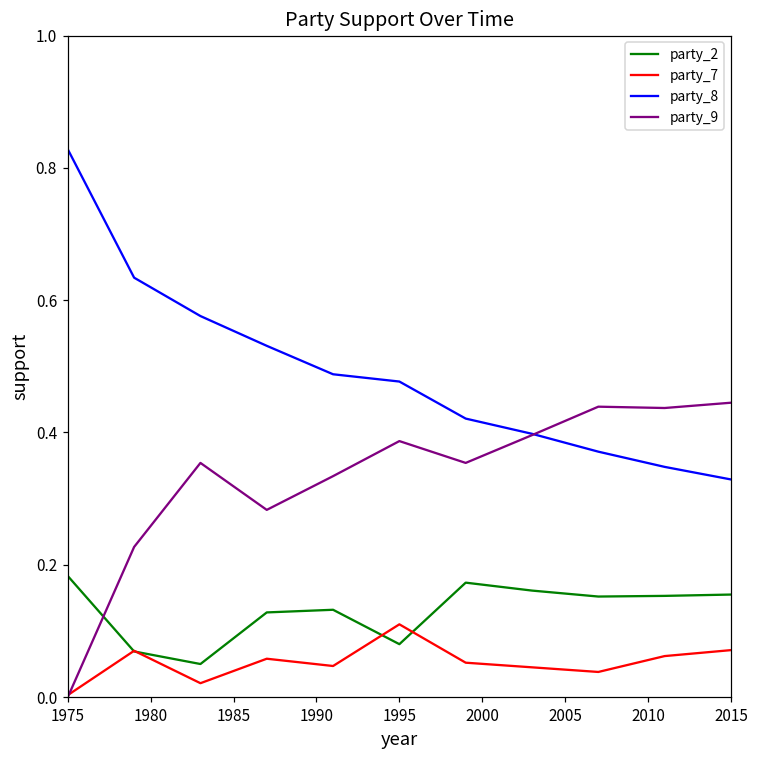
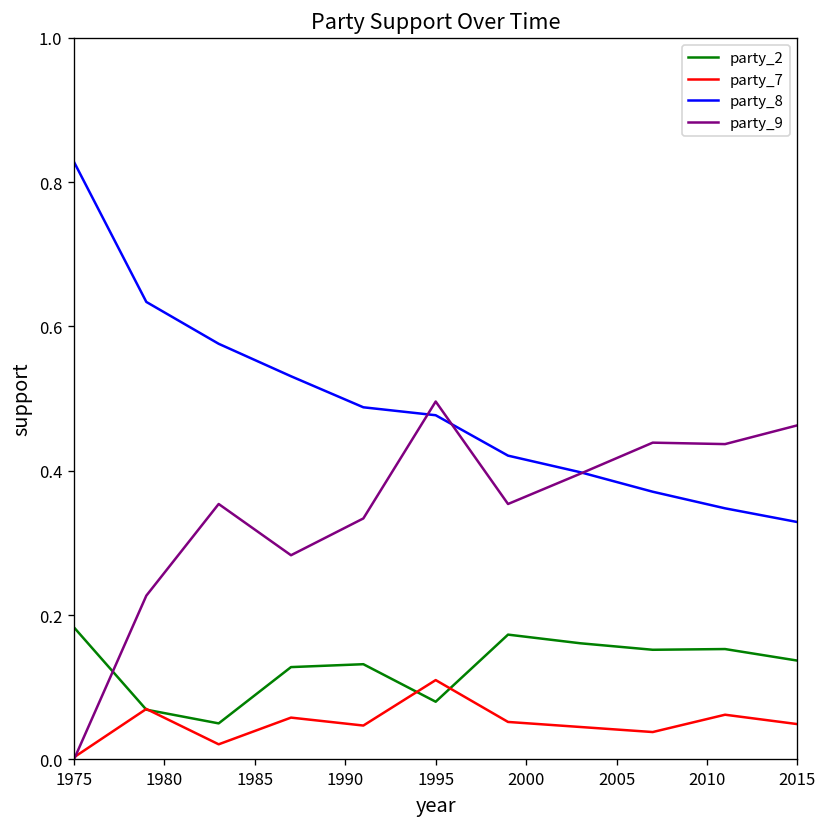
party_9, 1995: 0.39 -> 0.50
party_2, 2015: 0.16 -> 0.14
party_7, 2015: 0.07 -> 0.05
party_9, 2015: 0.45 -> 0.46
